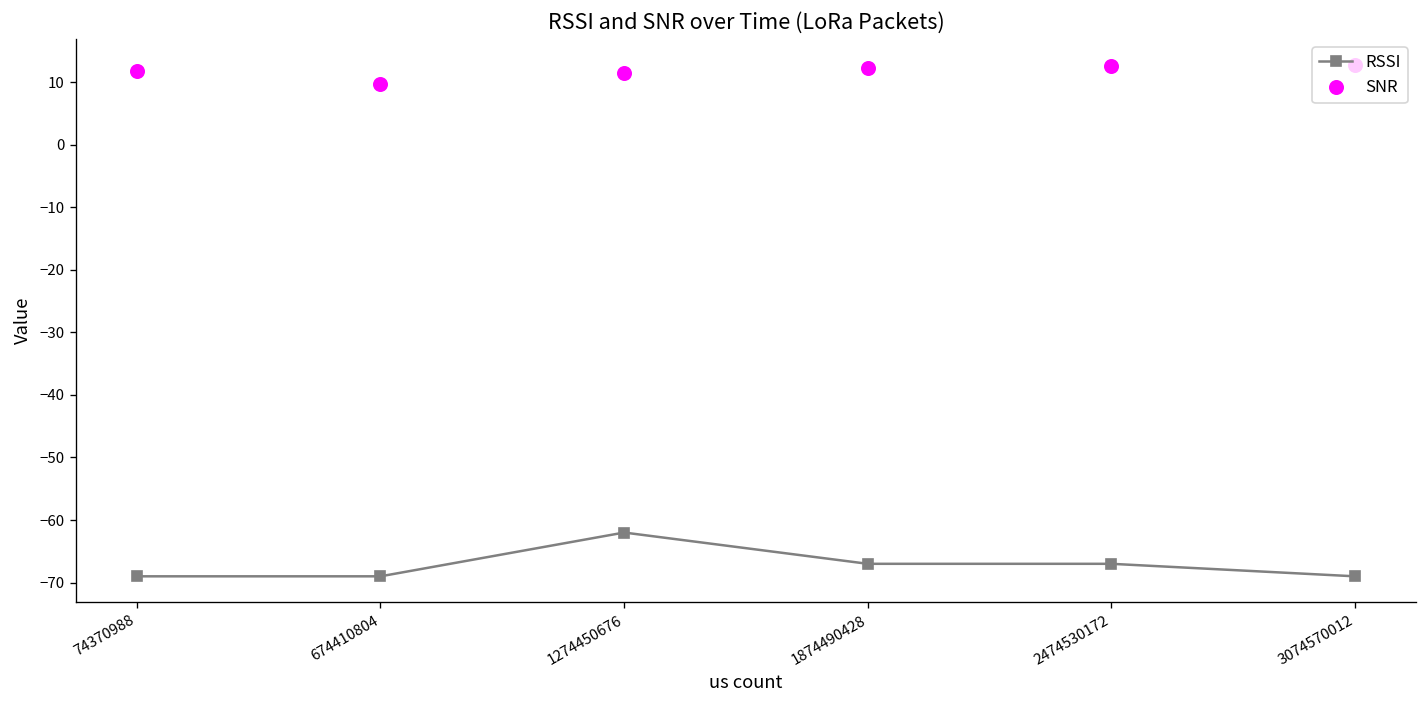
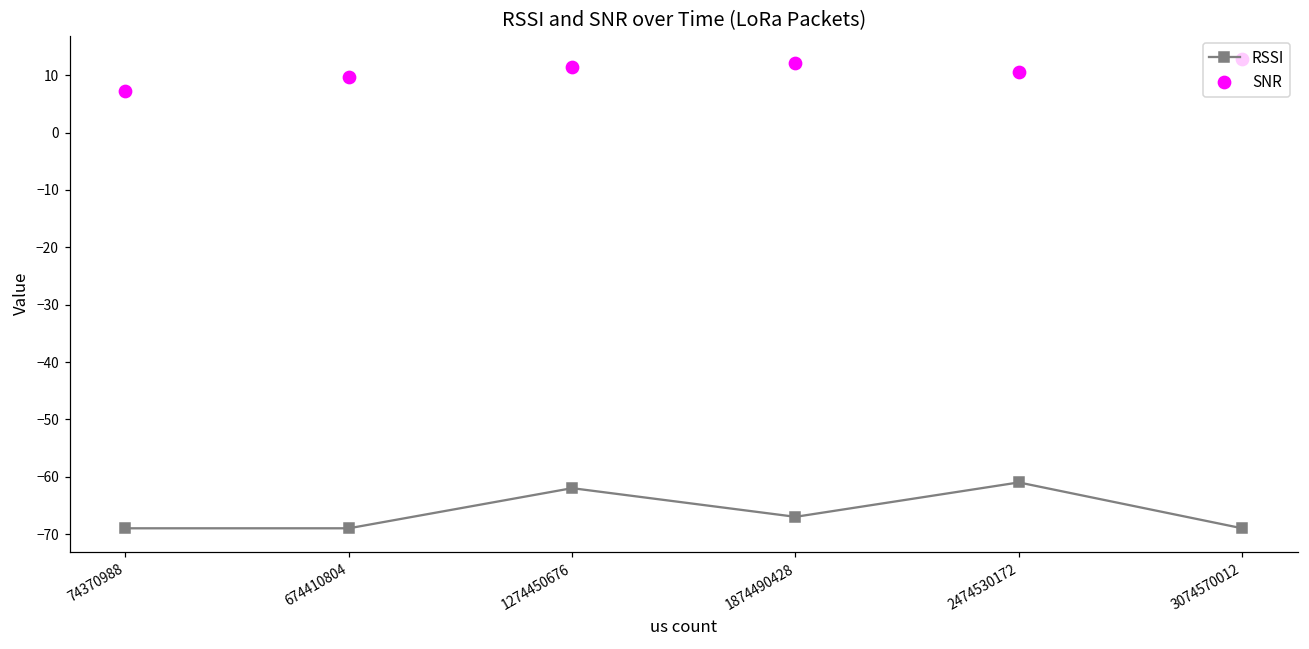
SNR, 74370988: 12 -> 7
RSSI, 2474530172: -67 -> -61
SNR, 2474530172: 13 -> 11
